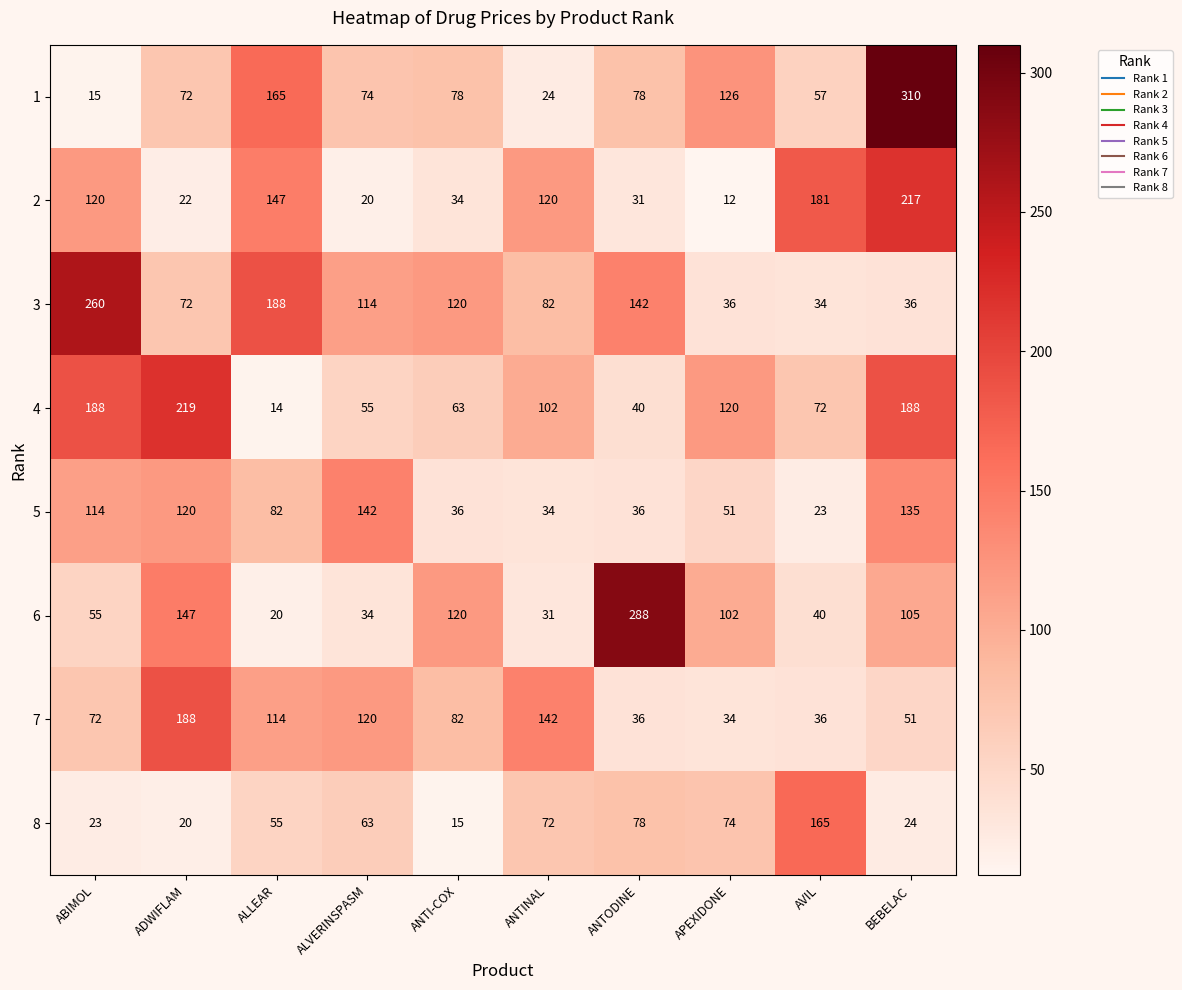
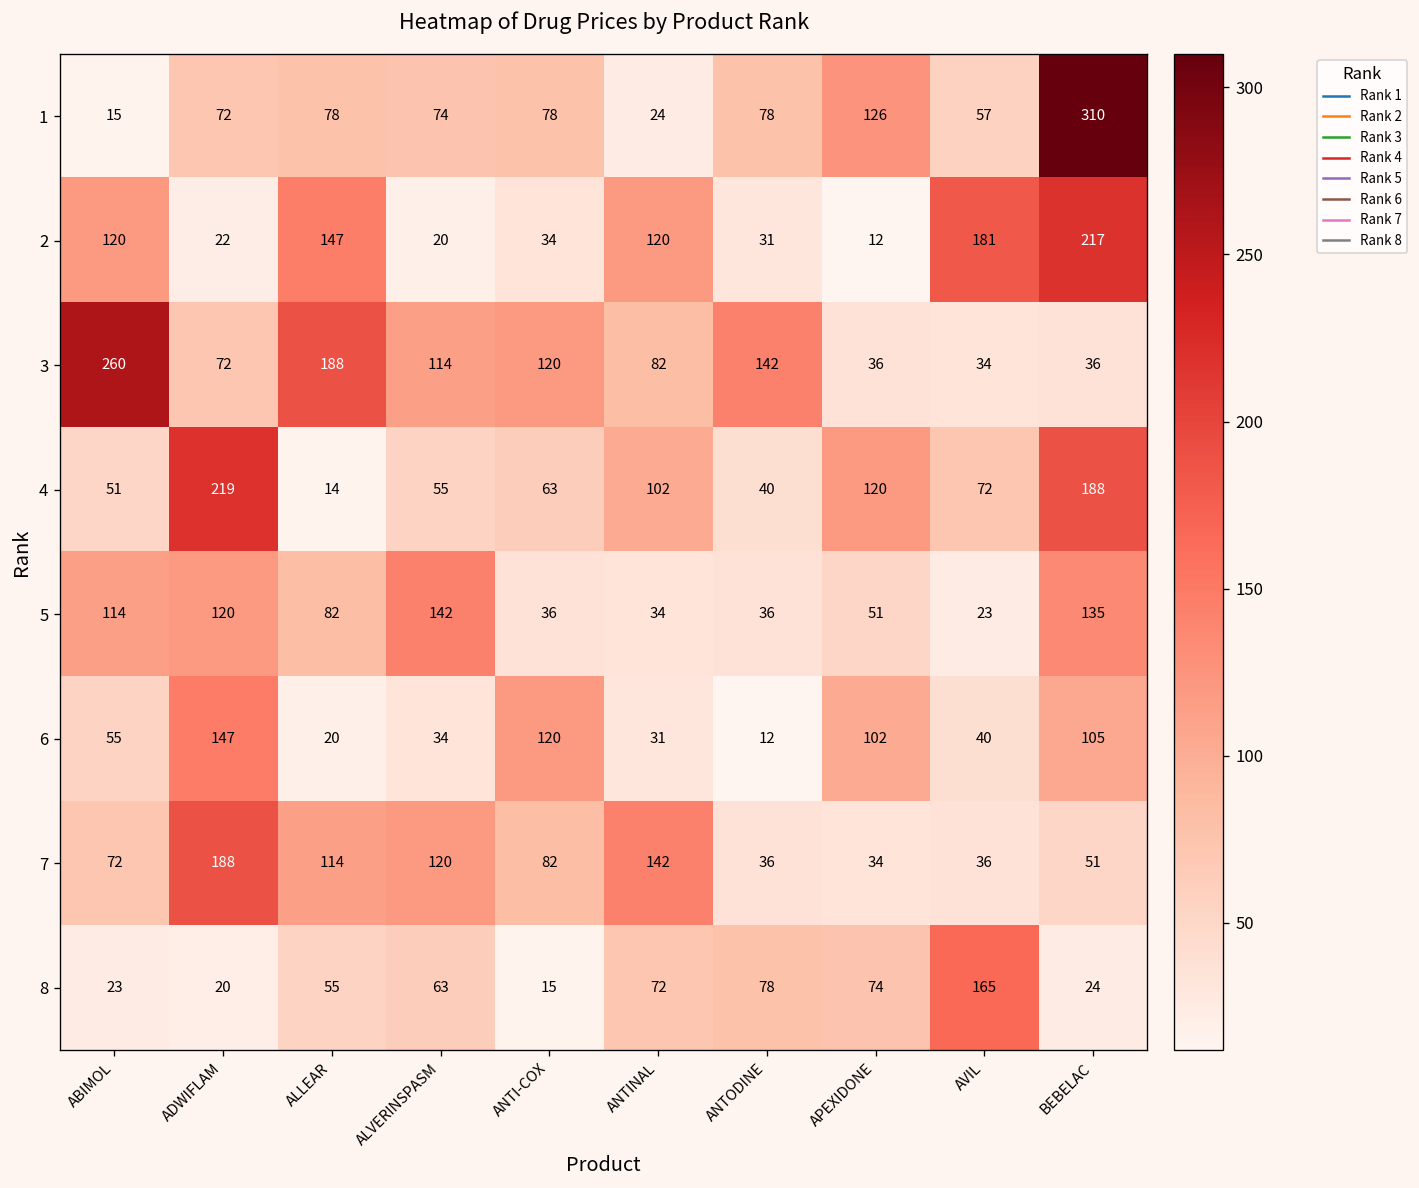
1, ALLEAR: 165 -> 78
4, ABIMOL: 188 -> 51
6, ANTODINE: 288 -> 12
